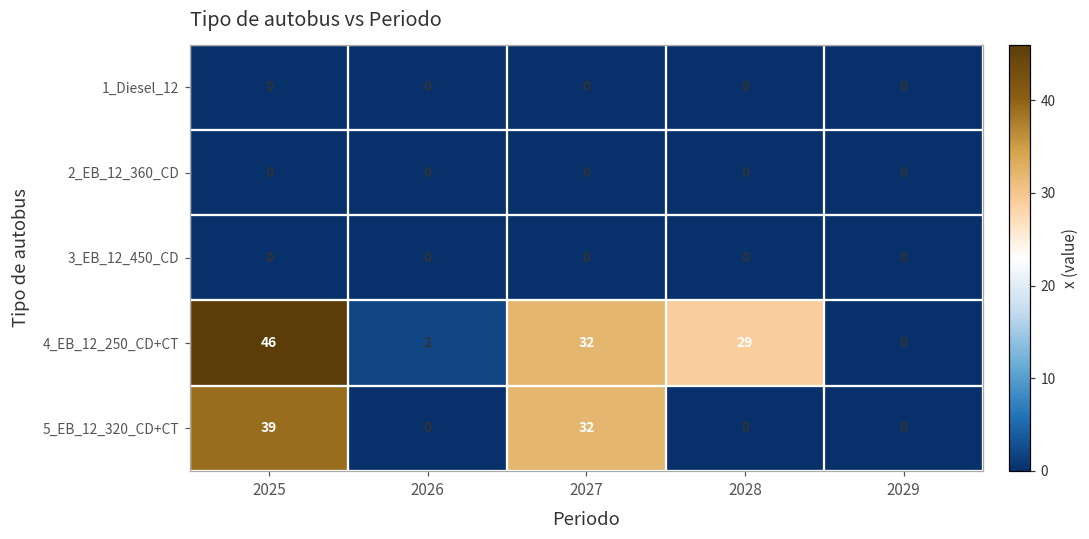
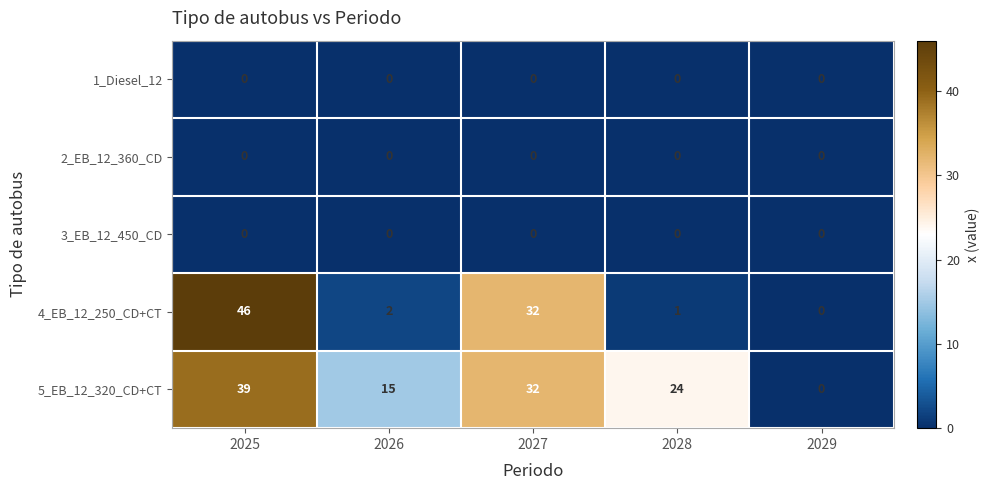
4_EB_12_250_CD+CT, 2028: 29 -> 1
5_EB_12_320_CD+CT, 2026: 0 -> 15
5_EB_12_320_CD+CT, 2028: 0 -> 24
